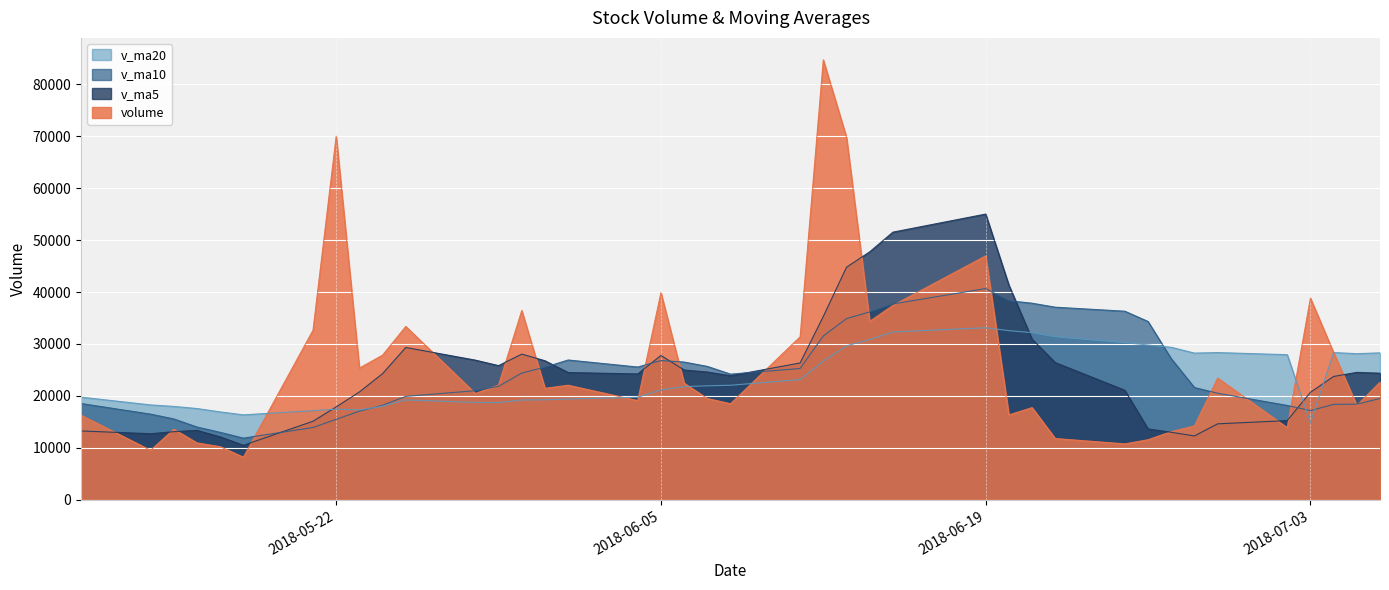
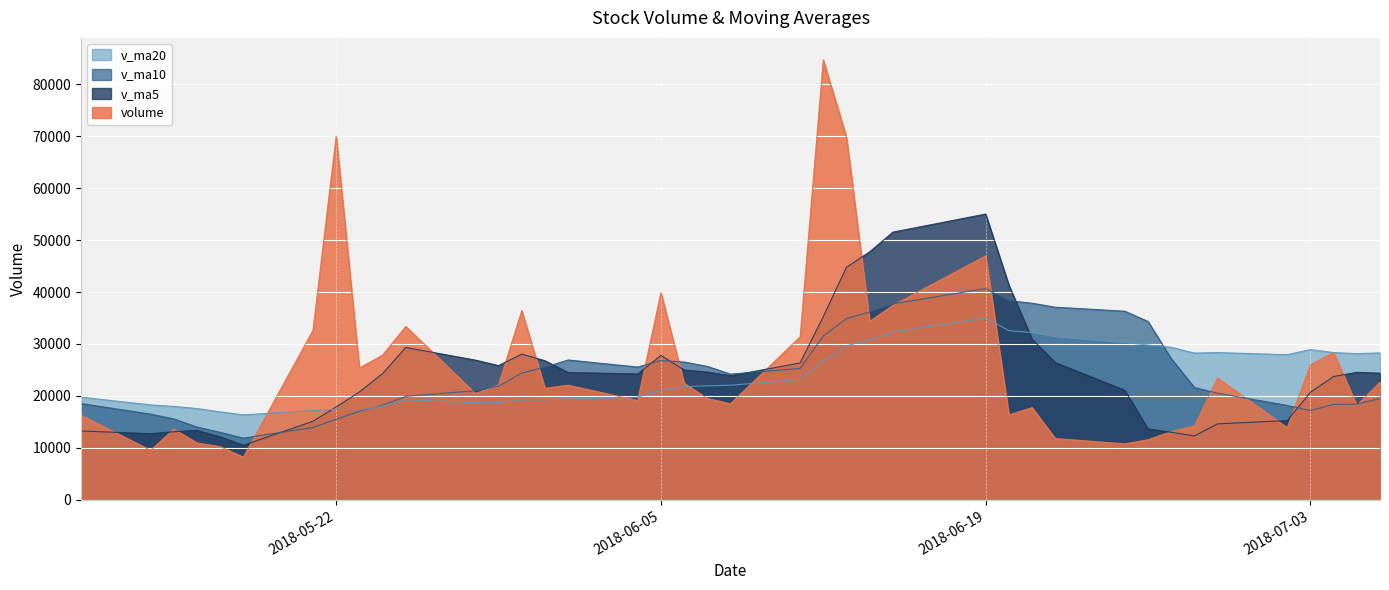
v_ma20, 2018-06-19: 33000 -> 35000
v_ma20, 2018-07-03: 15000 -> 29000
volume, 2018-07-03: 39000 -> 26000
